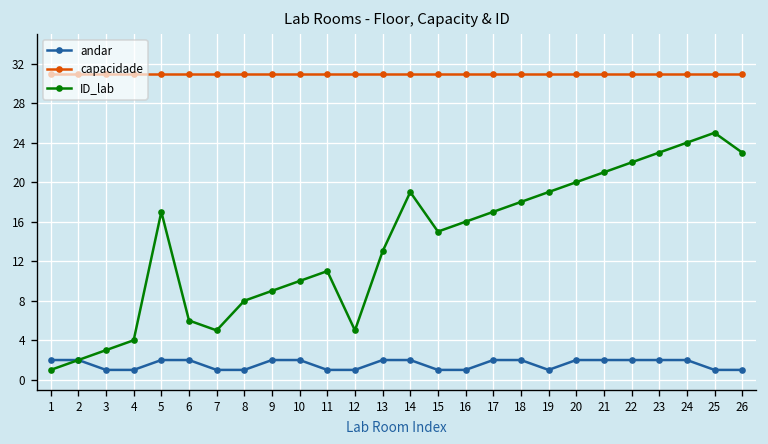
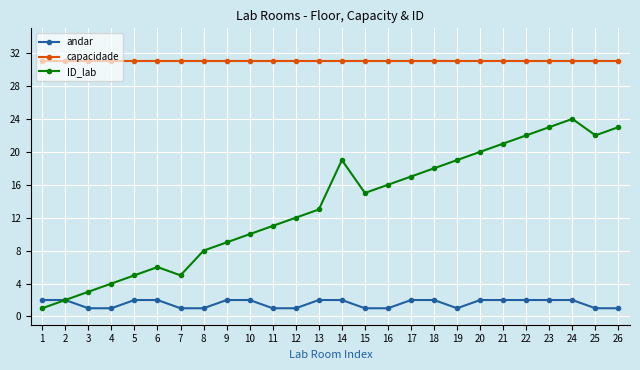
ID_lab, 5: 17 -> 5
ID_lab, 12: 5 -> 12
ID_lab, 25: 25 -> 22
